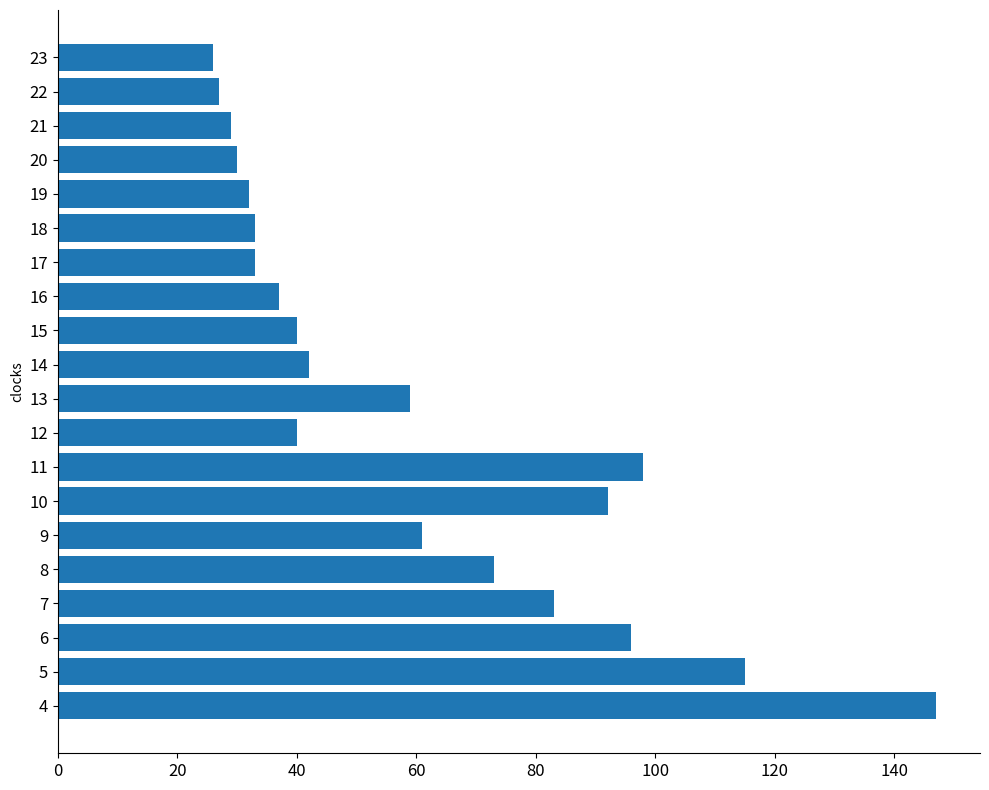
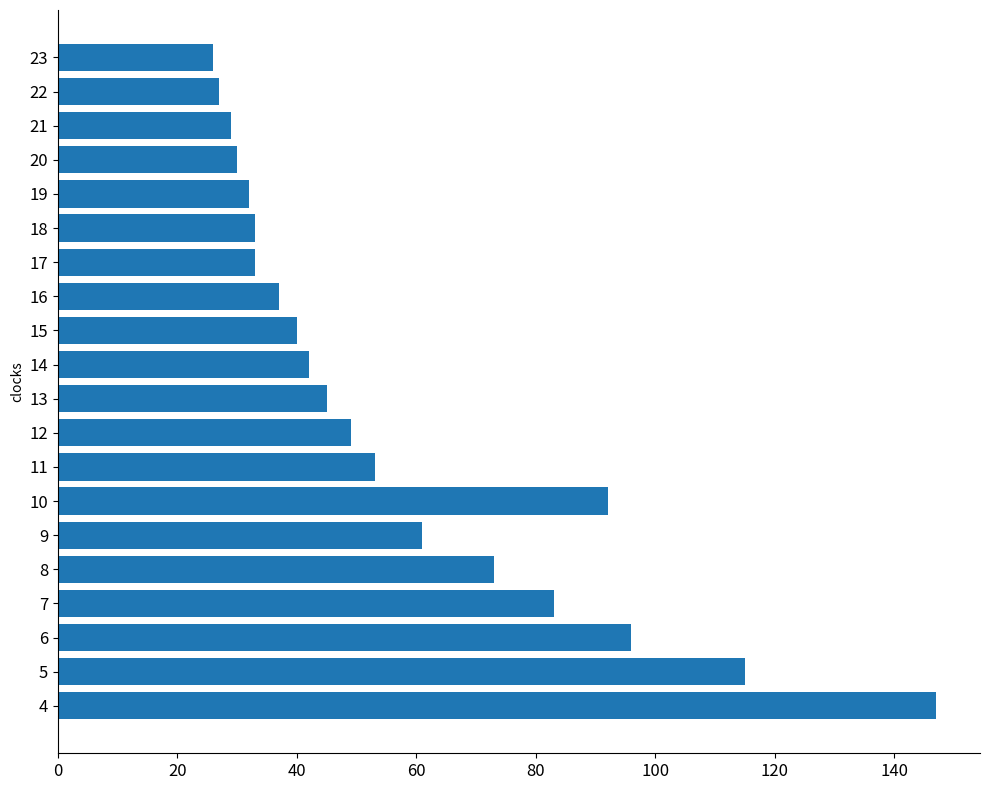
13: 59 -> 45
12: 40 -> 49
11: 98 -> 53
